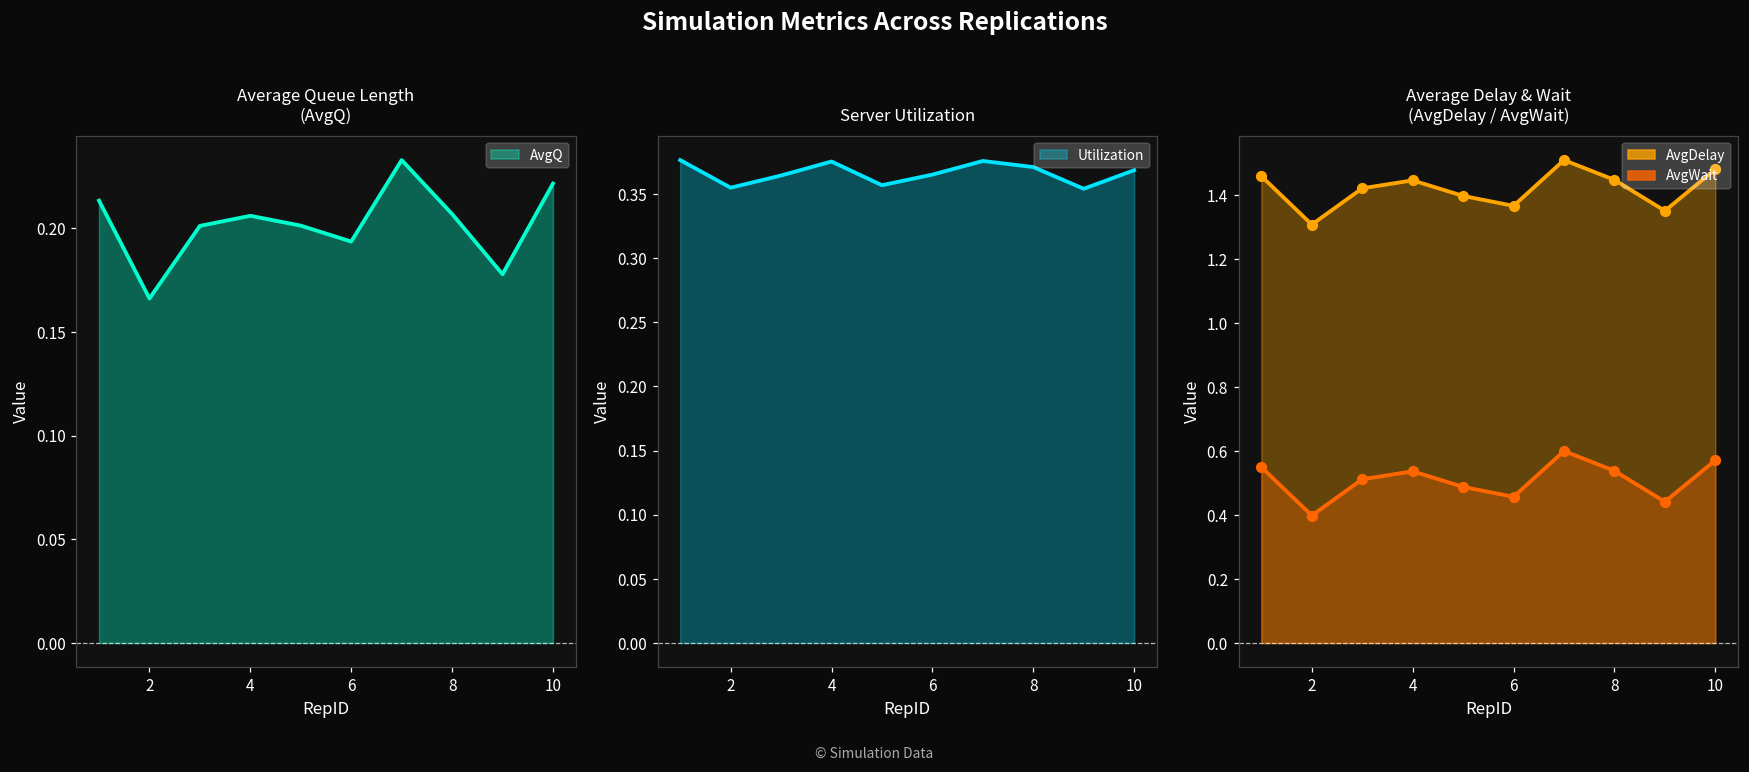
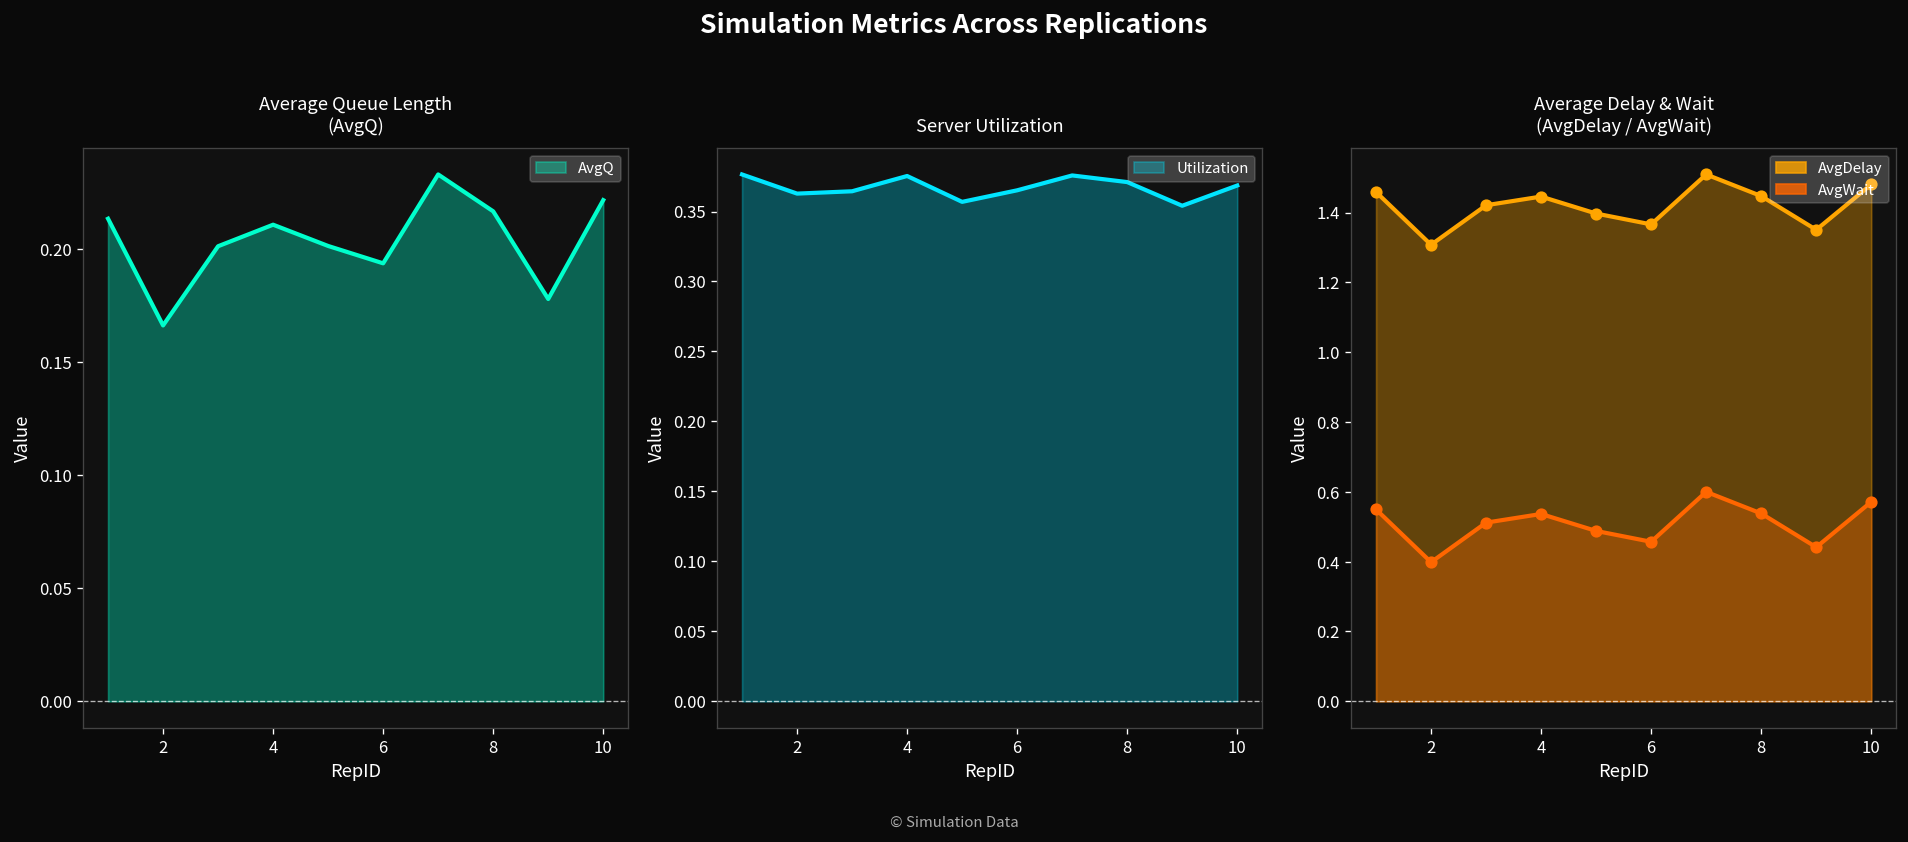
Average Queue Length (AvgQ), 4: 0.206 -> 0.211
Average Queue Length (AvgQ), 8: 0.207 -> 0.217
Server Utilization, 2: 0.355 -> 0.363
